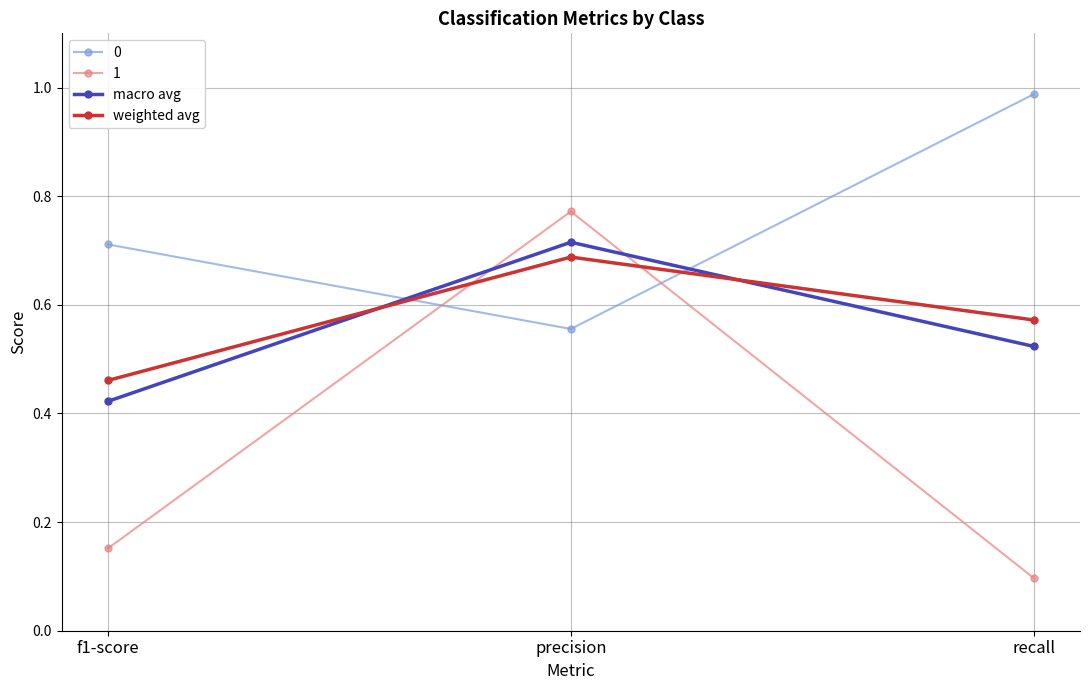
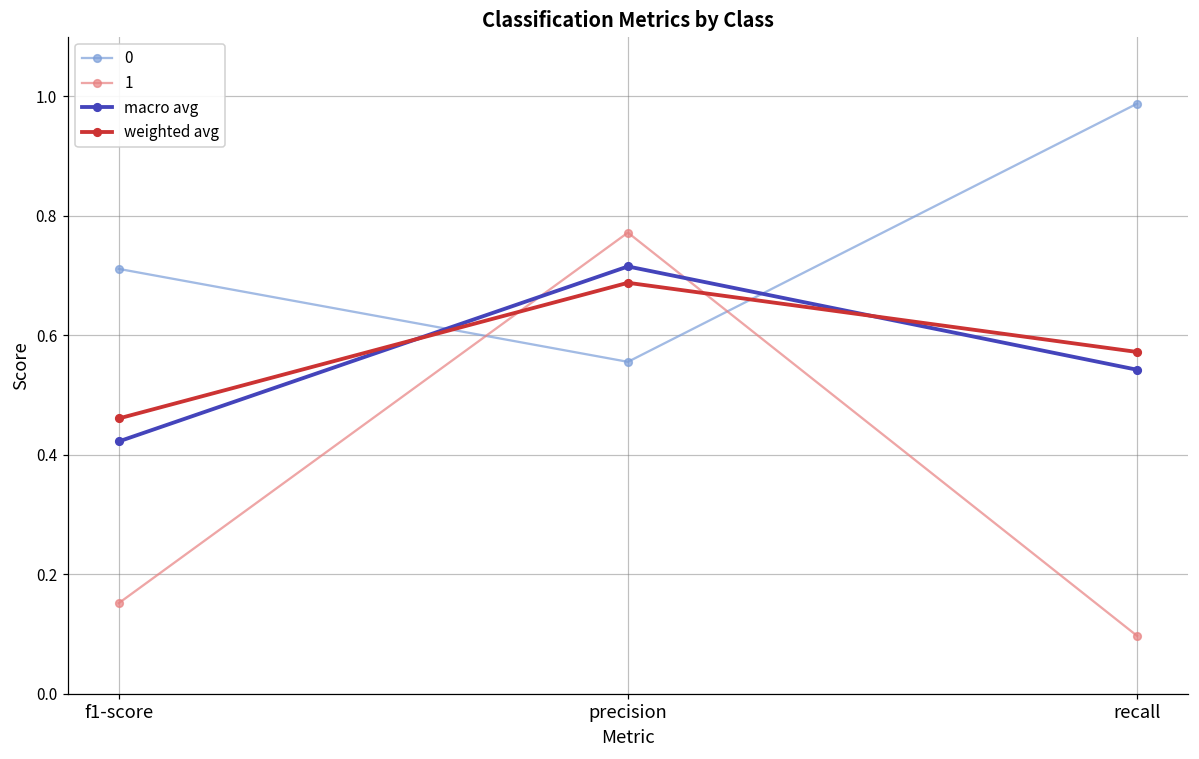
macro avg, recall: 0.52 -> 0.54
